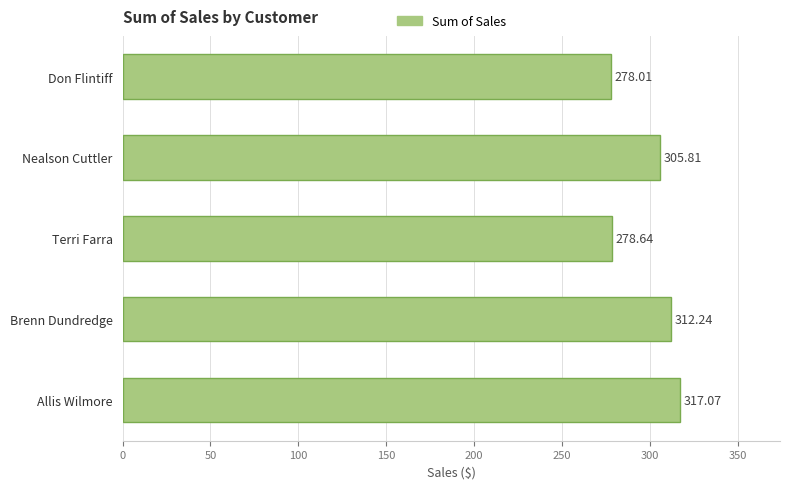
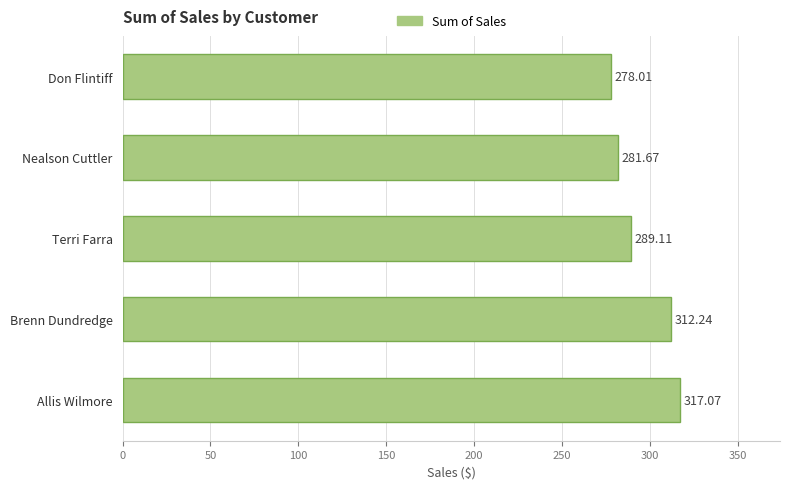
Nealson Cuttler: 305.81 -> 281.67
Terri Farra: 278.64 -> 289.11
